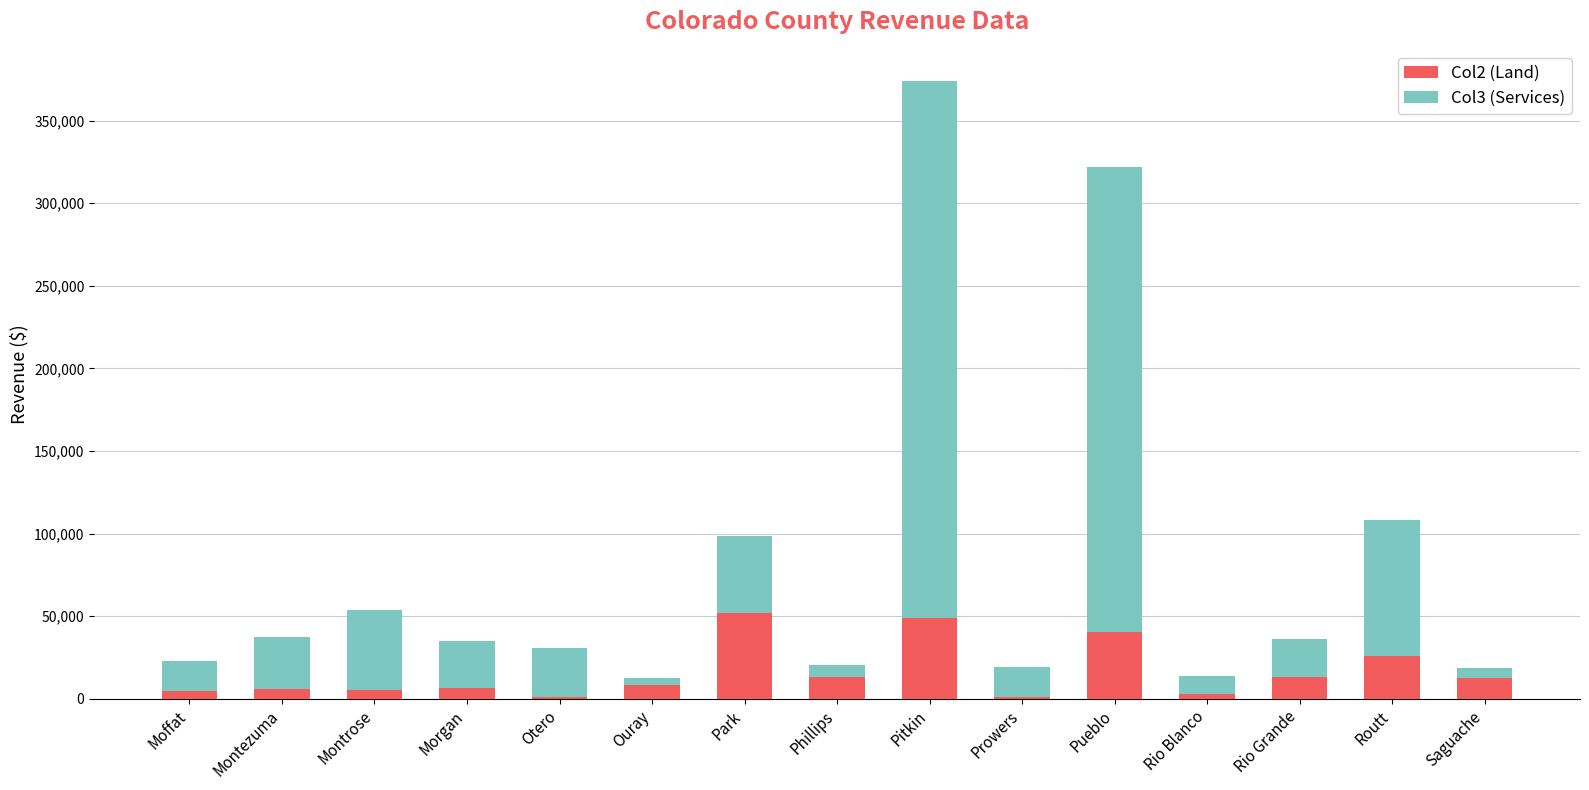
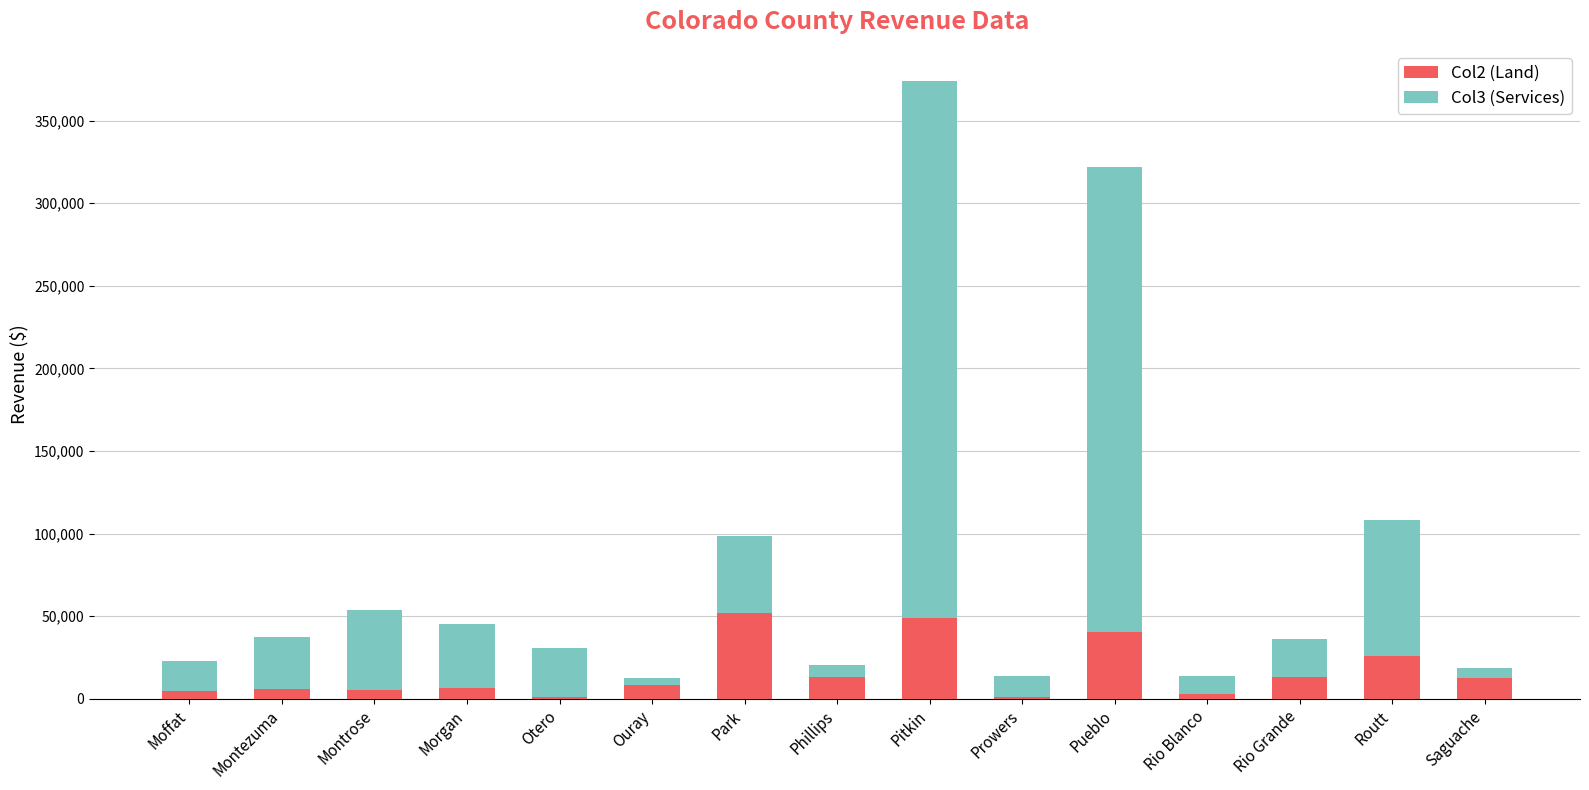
Col3 (Services), Morgan: 28,000 -> 39,000
Col3 (Services), Prowers: 18,000 -> 13,000
